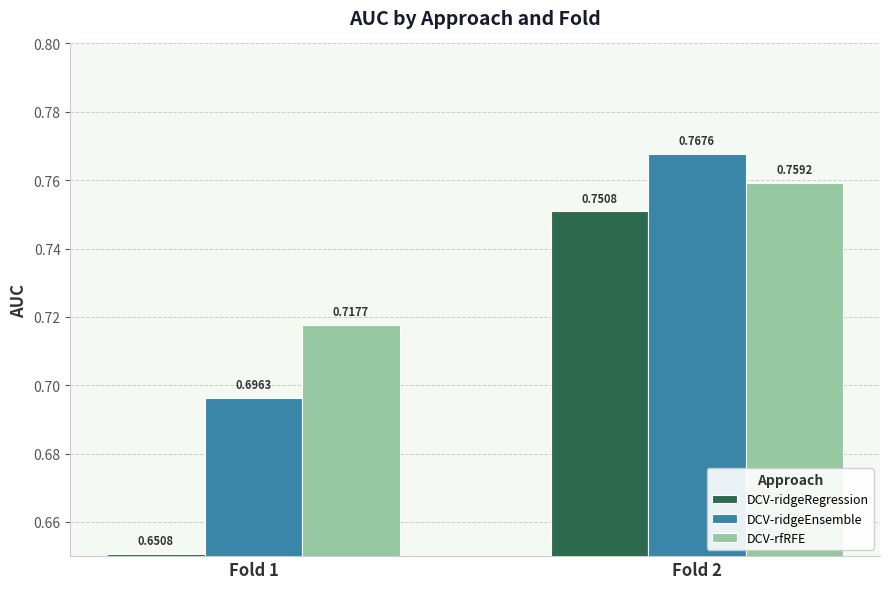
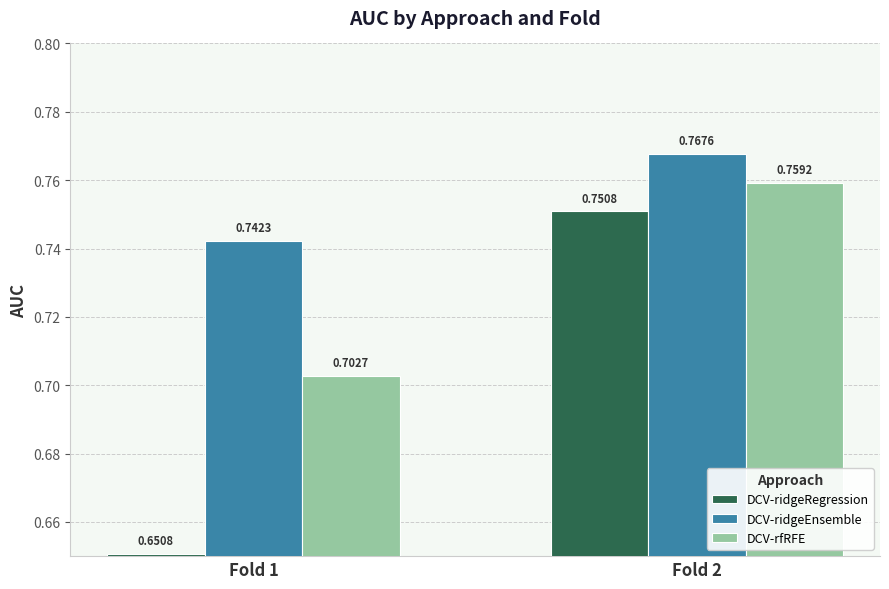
DCV-ridgeEnsemble, Fold 1: 0.6963 -> 0.7423
DCV-rfRFE, Fold 1: 0.7177 -> 0.7027
